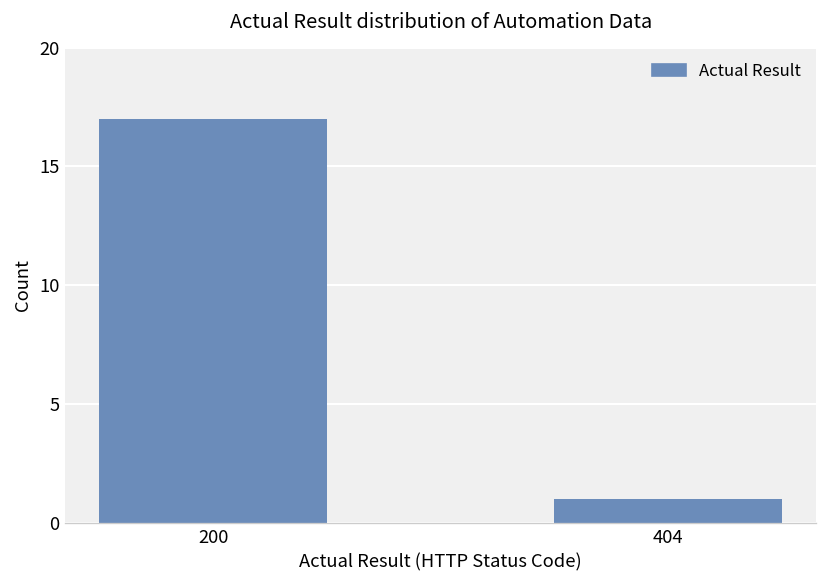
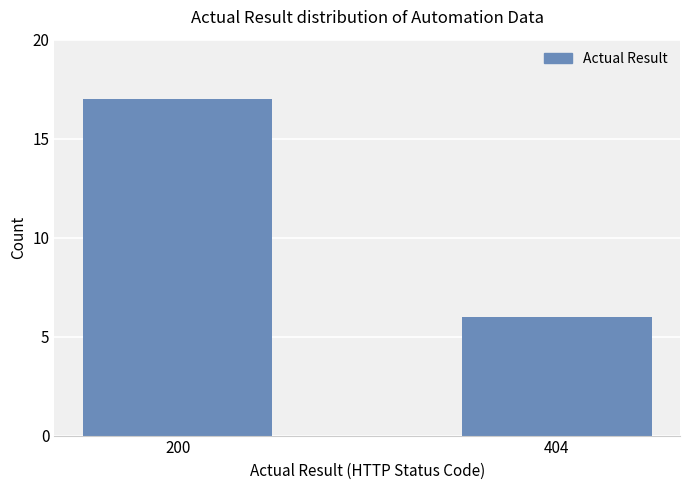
404: 1 -> 6
